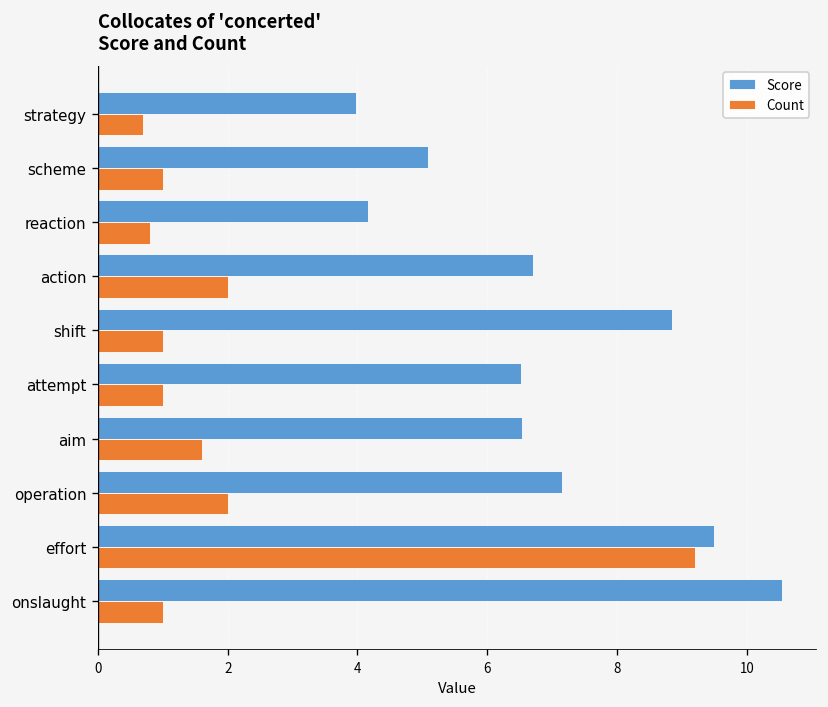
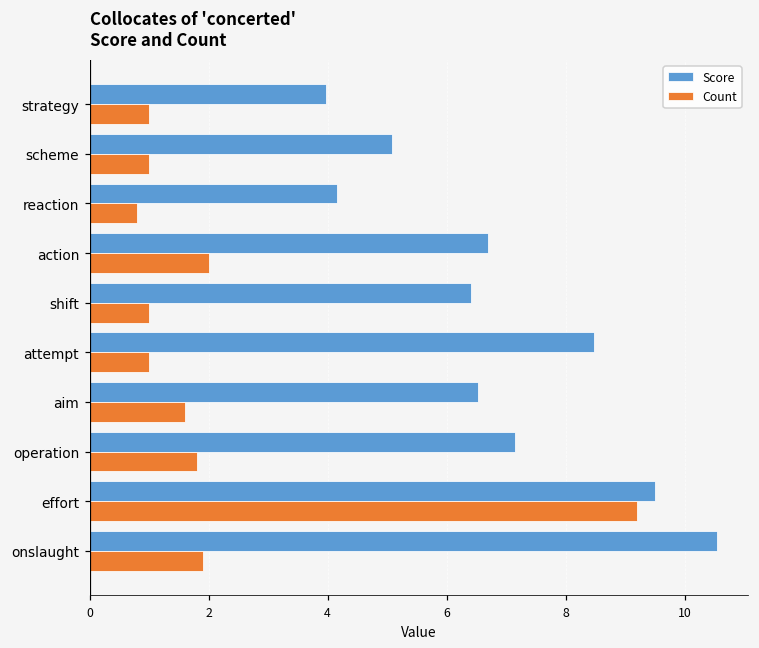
Count, strategy: 0.7 -> 1.0
Score, shift: 8.9 -> 6.4
Score, attempt: 6.5 -> 8.5
Count, operation: 2.0 -> 1.8
Count, onslaught: 1.0 -> 1.9
